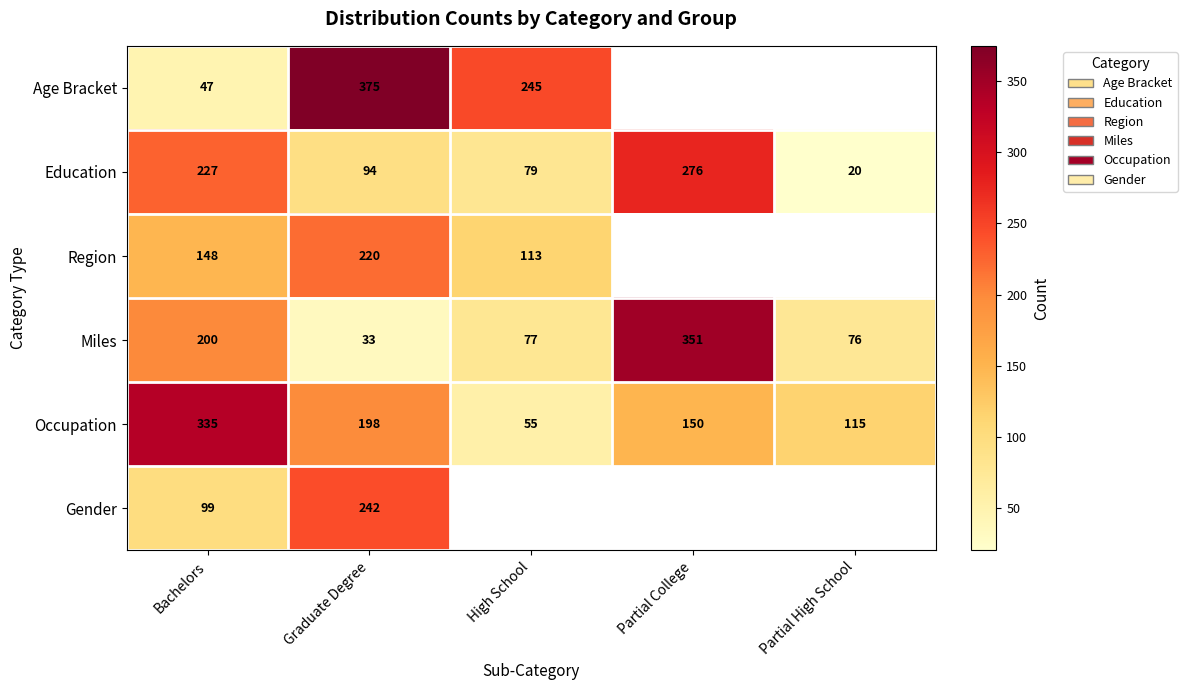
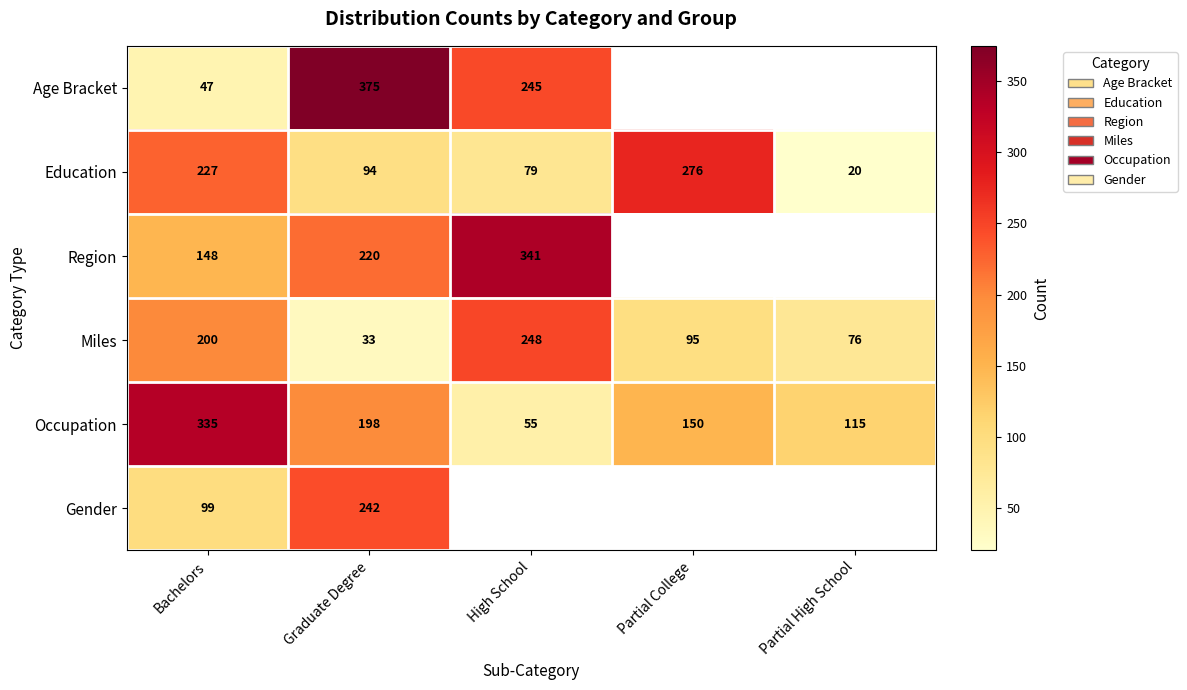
Region, High School: 113 -> 341
Miles, High School: 77 -> 248
Miles, Partial College: 351 -> 95
